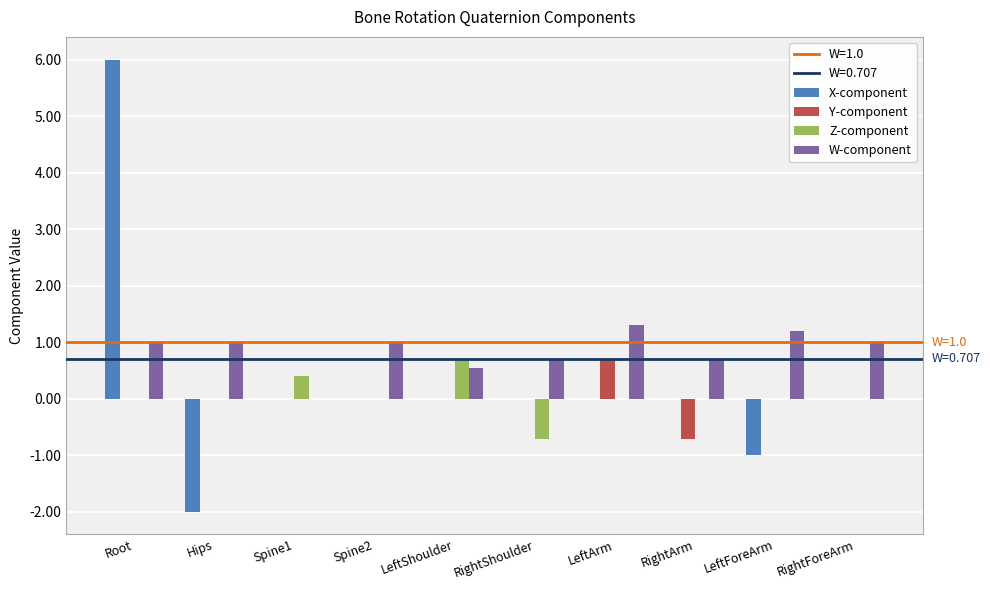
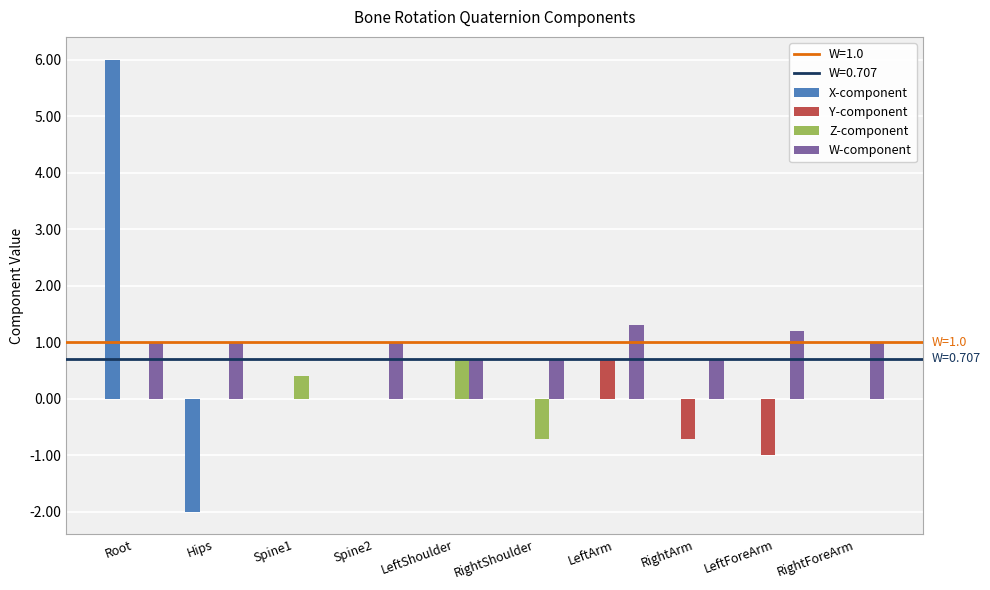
W-component, LeftShoulder: 0.5 -> 0.7
X-component, LeftForeArm: -1 -> 0
Y-component, LeftForeArm: 0 -> -1
